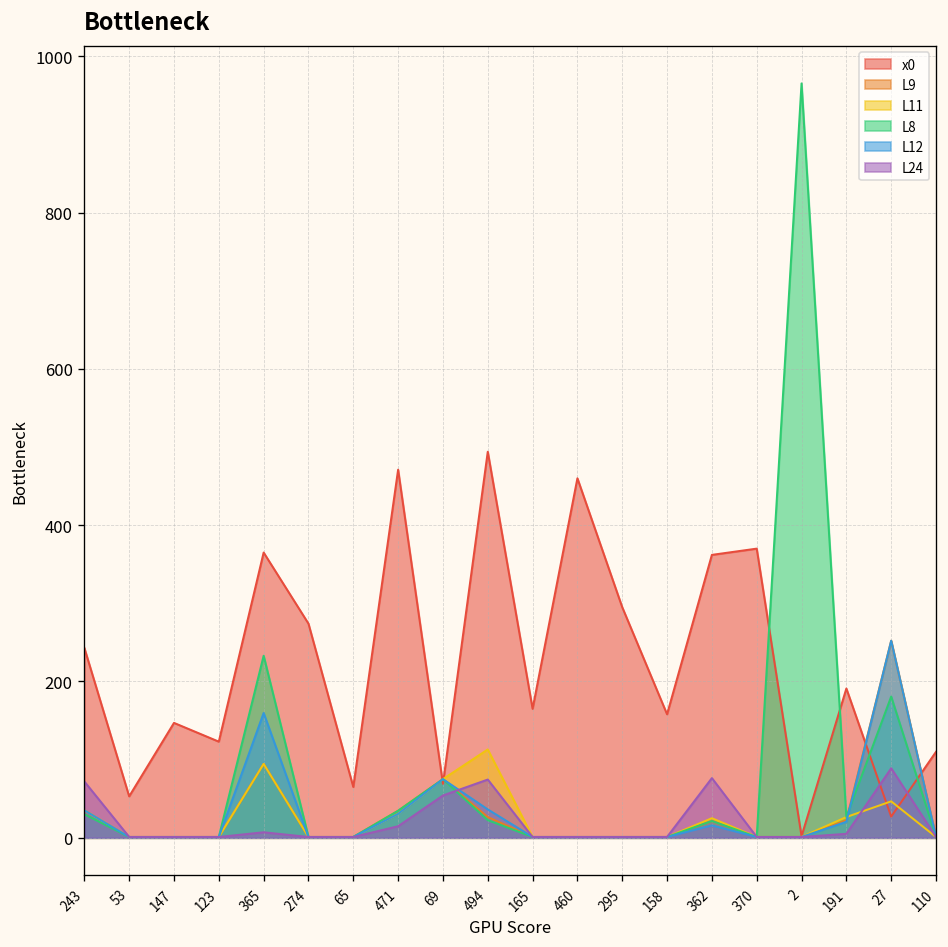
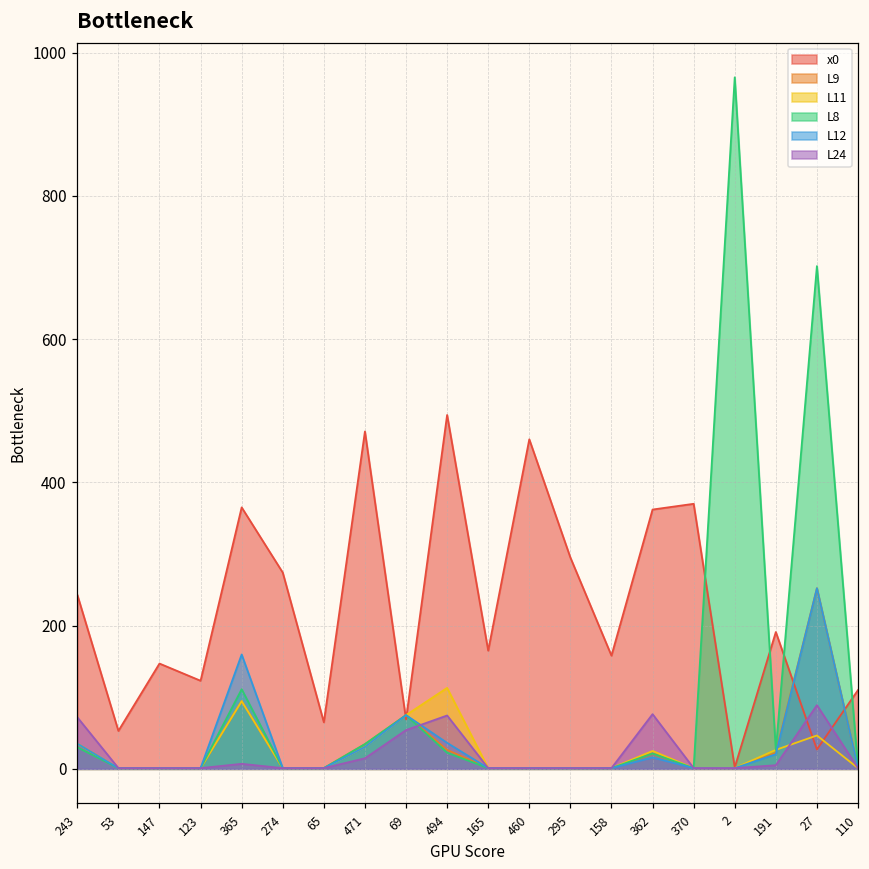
L8, 365: 230 -> 110
L8, 27: 180 -> 700
